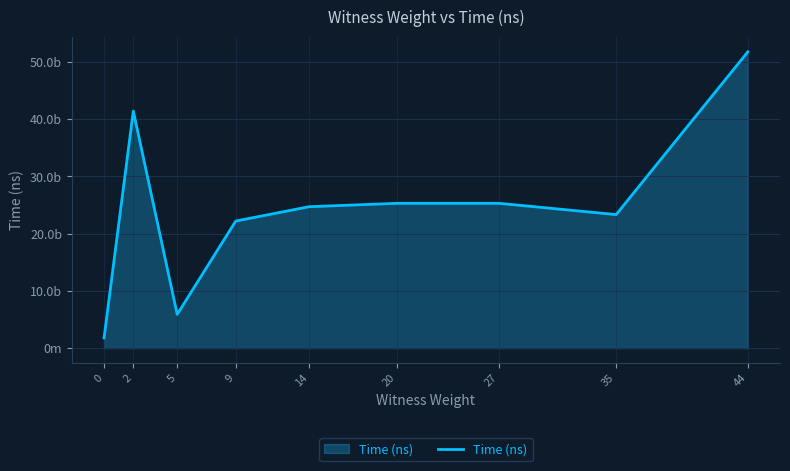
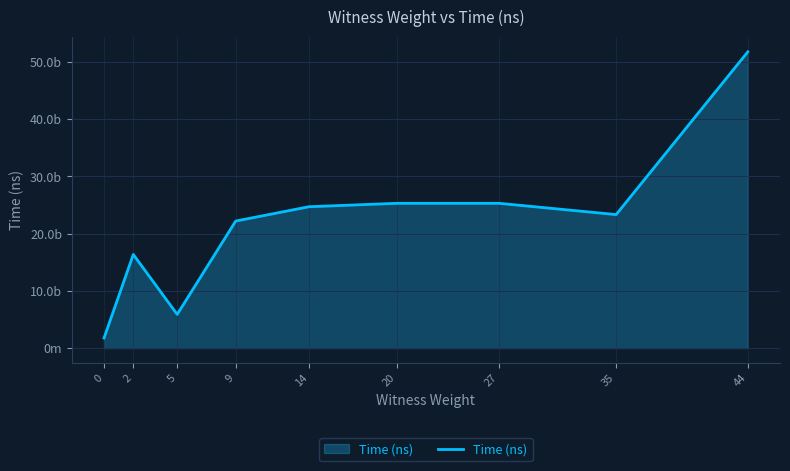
2: 41b -> 16b
